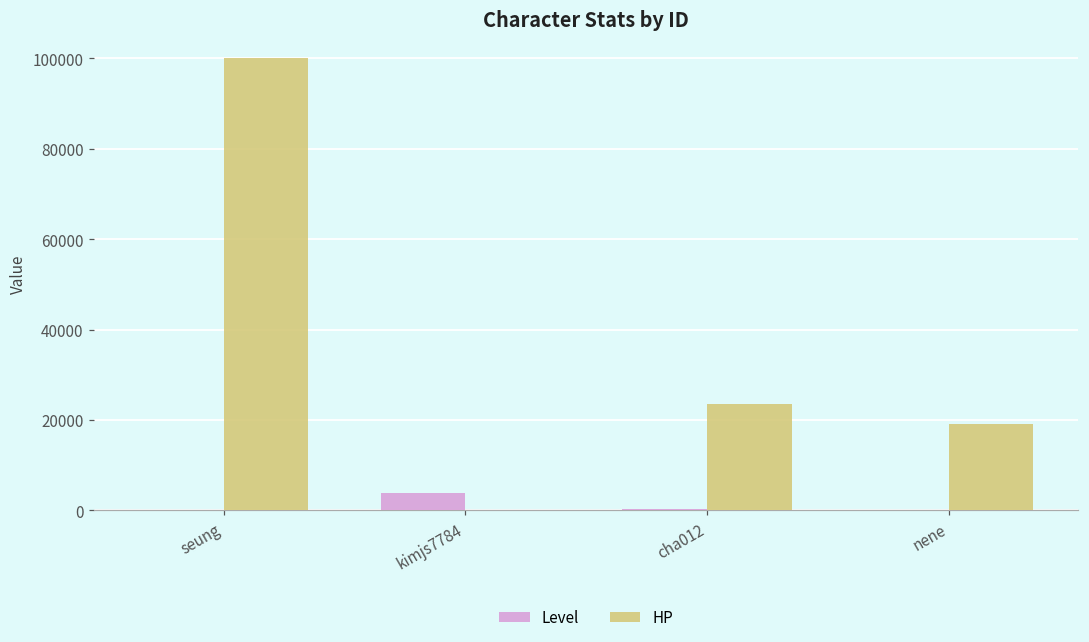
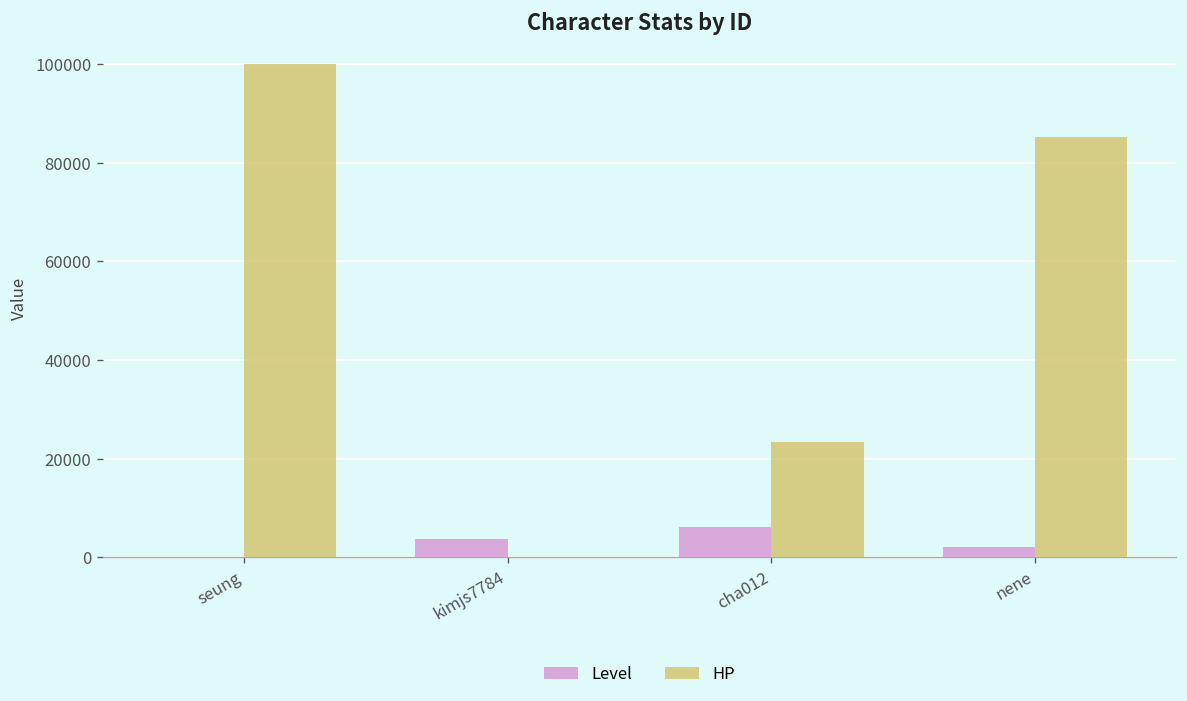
Level, cha012: 0 -> 6000
Level, nene: 0 -> 2000
HP, nene: 19000 -> 85000
